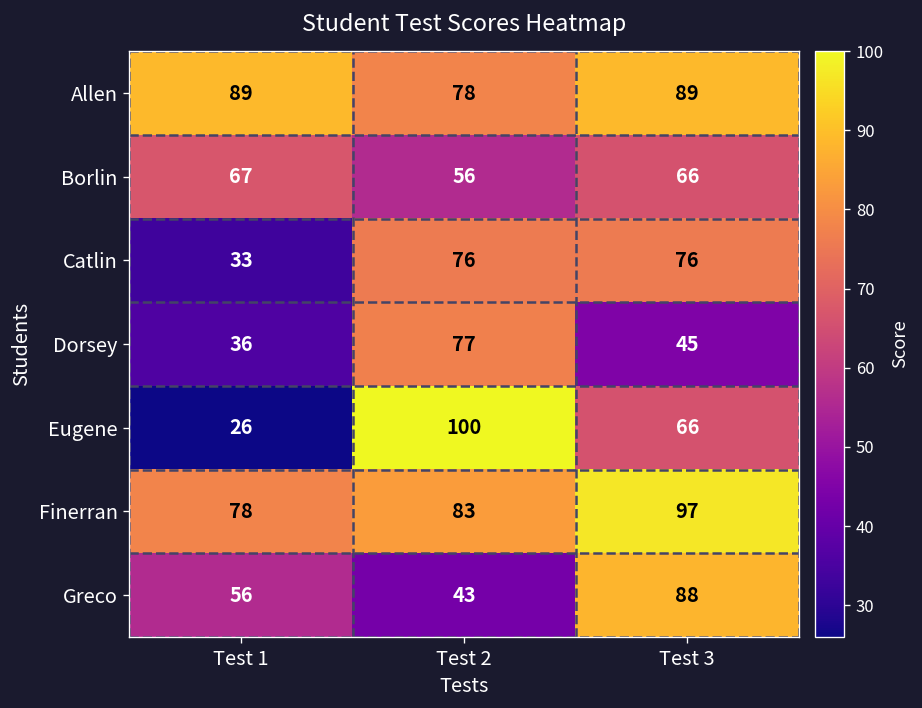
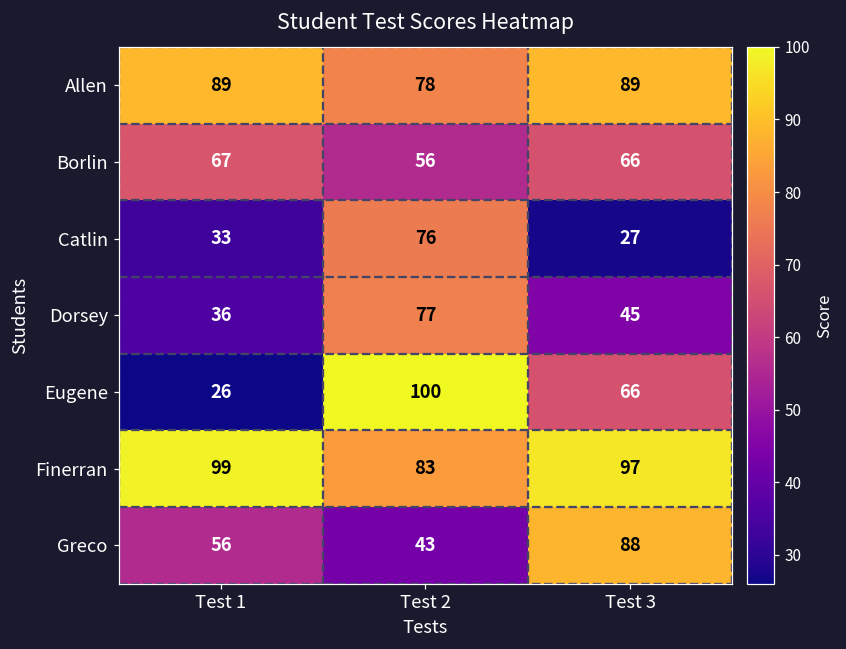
Catlin, Test 3: 76 -> 27
Finerran, Test 1: 78 -> 99
